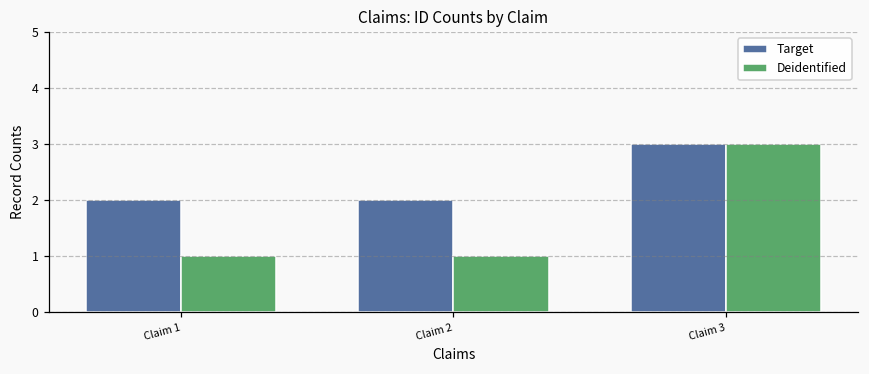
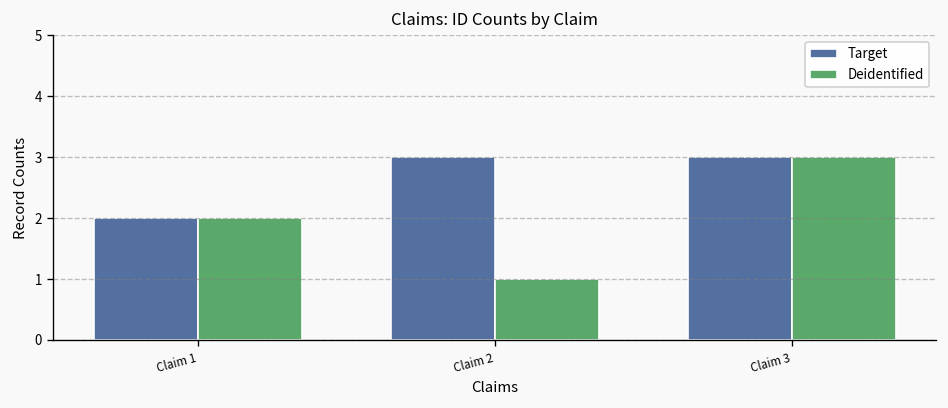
Deidentified, Claim 1: 1 -> 2
Target, Claim 2: 2 -> 3
